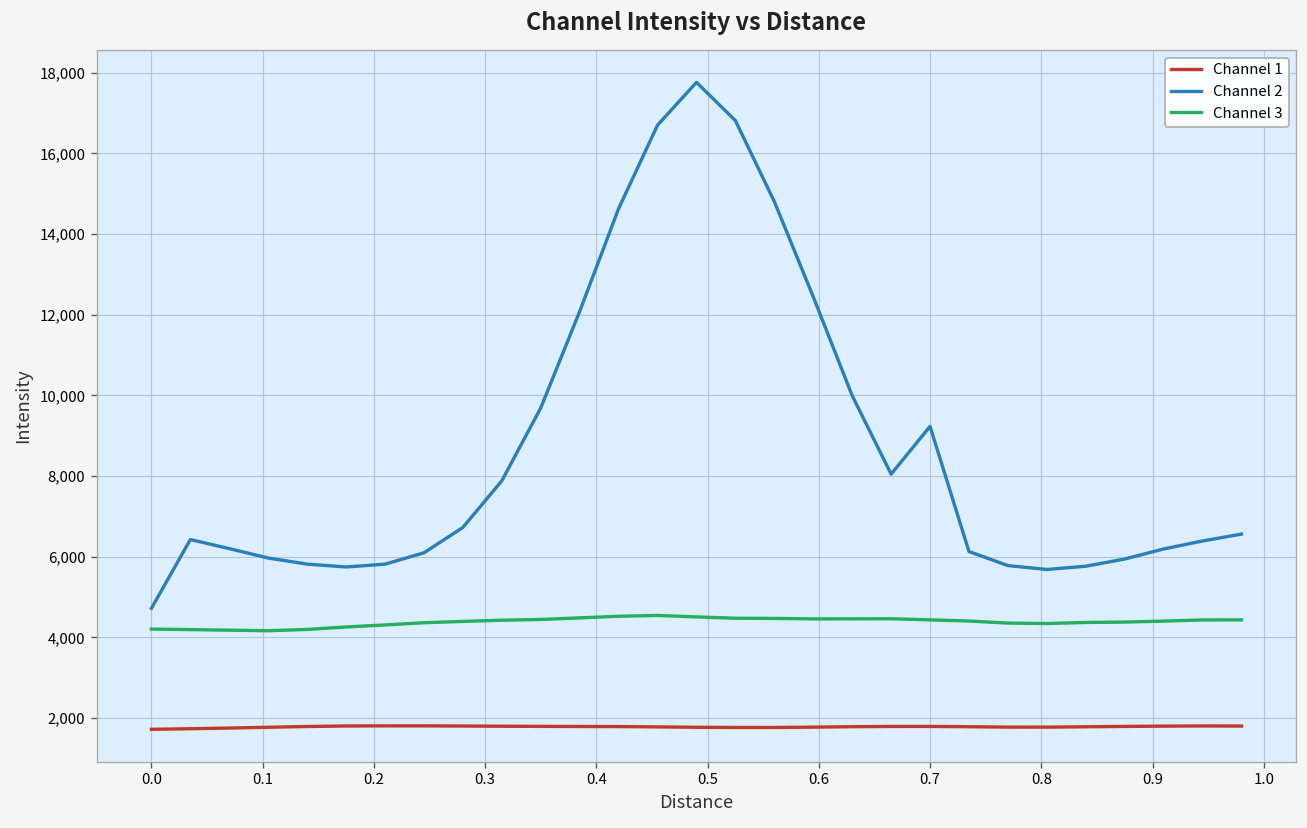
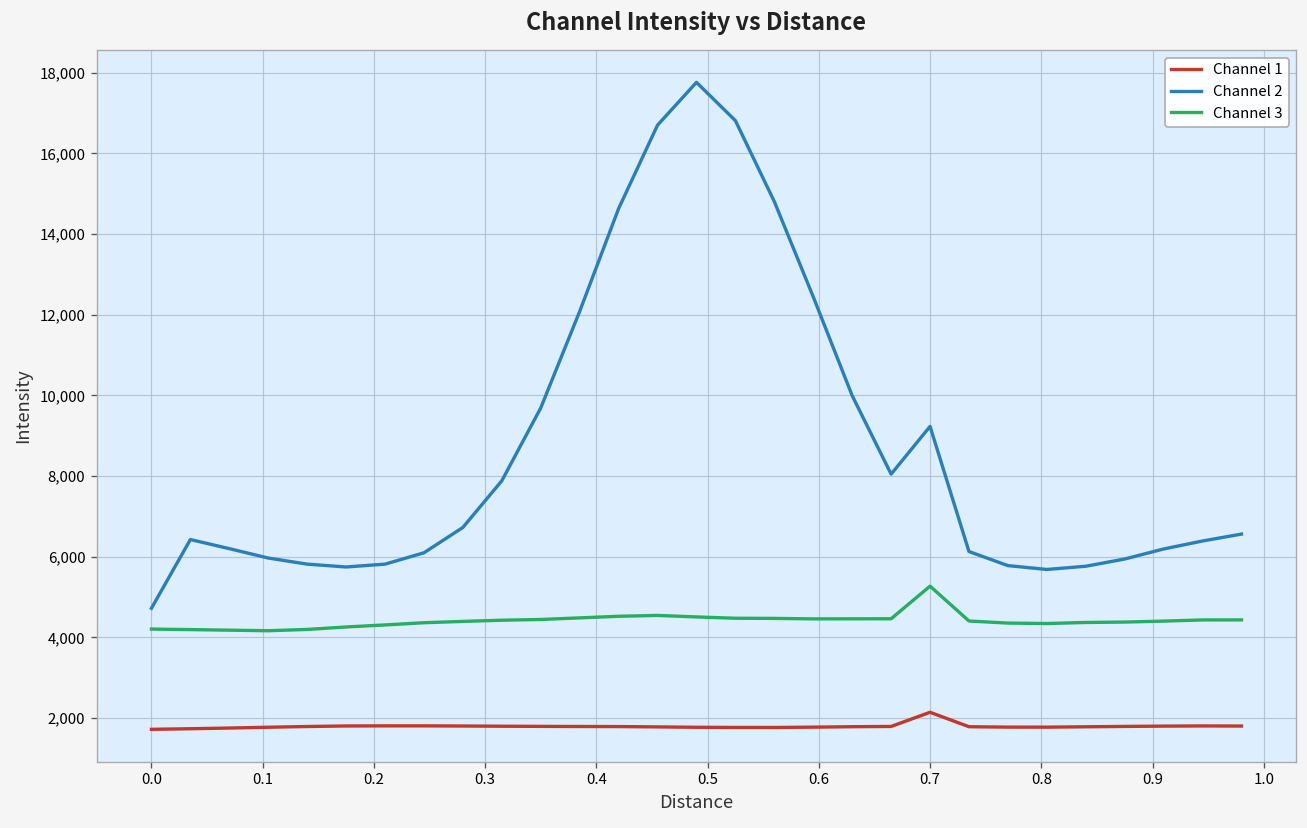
Channel 1, 0.7: 1,800 -> 2,100
Channel 3, 0.7: 4,400 -> 5,300
